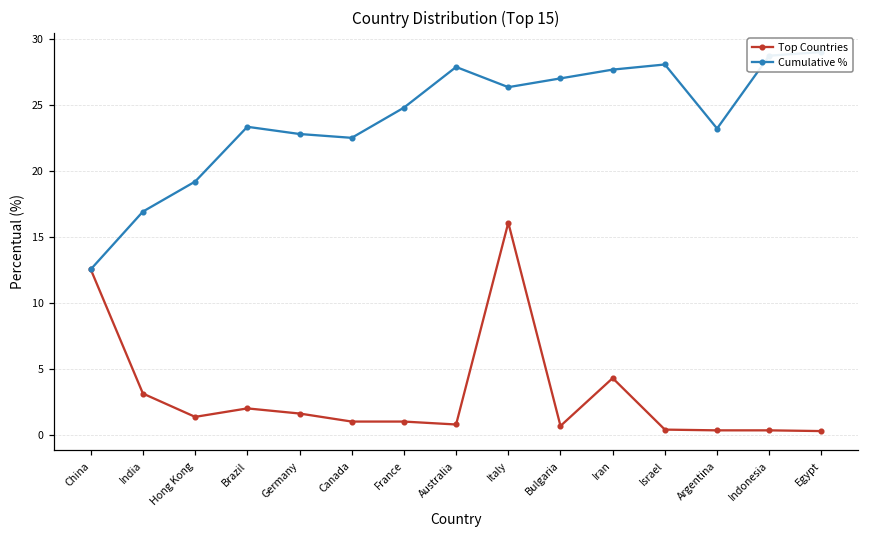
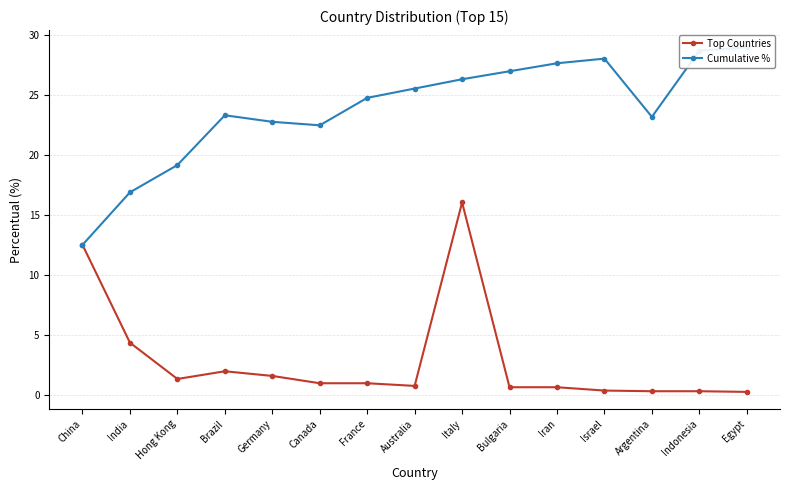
Top Countries, India: 3.1 -> 4.4
Cumulative %, Australia: 27.9 -> 25.6
Top Countries, Iran: 4.3 -> 0.7
